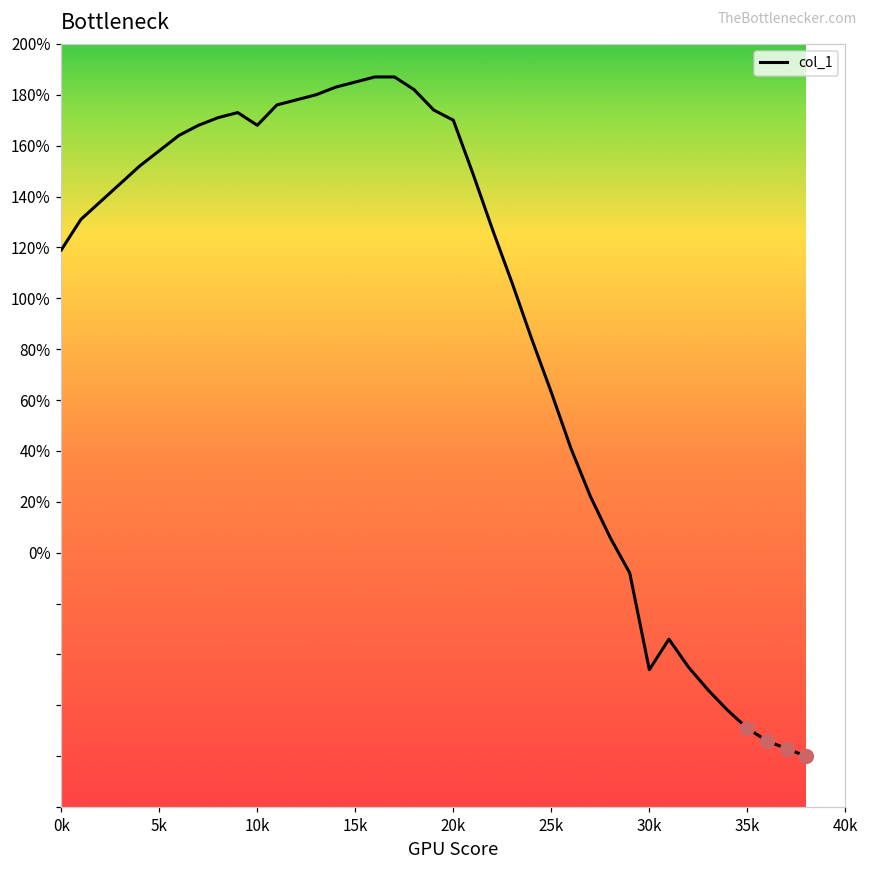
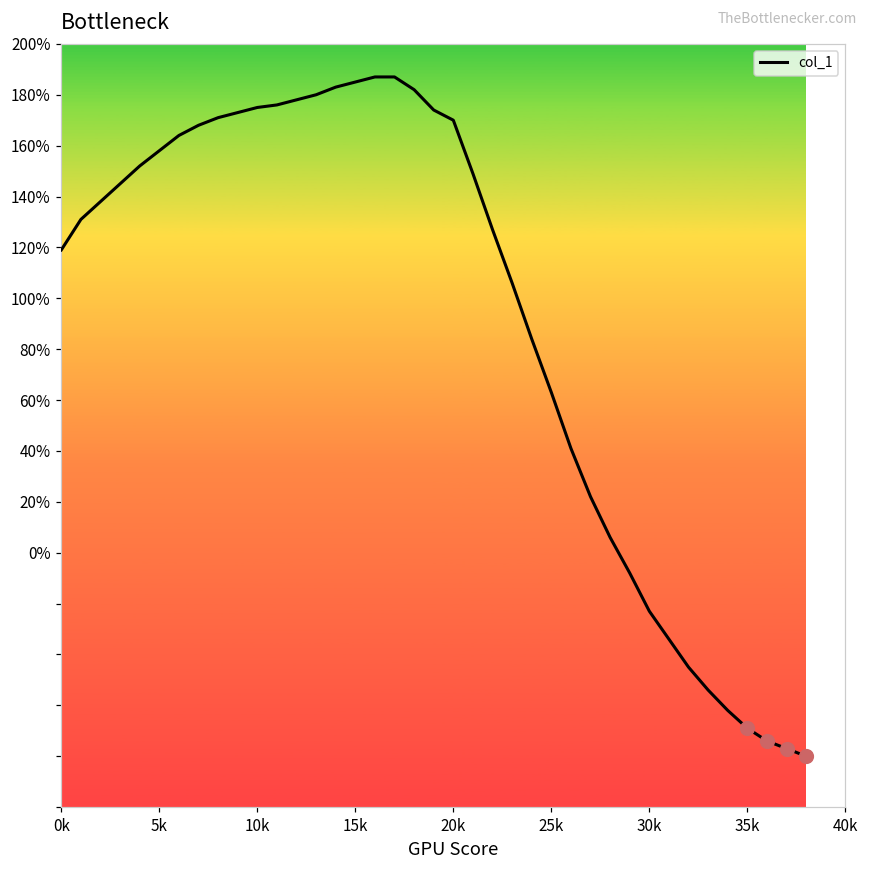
col_1, 10k: 168% -> 175%
col_1, 30k: -46% -> -23%
